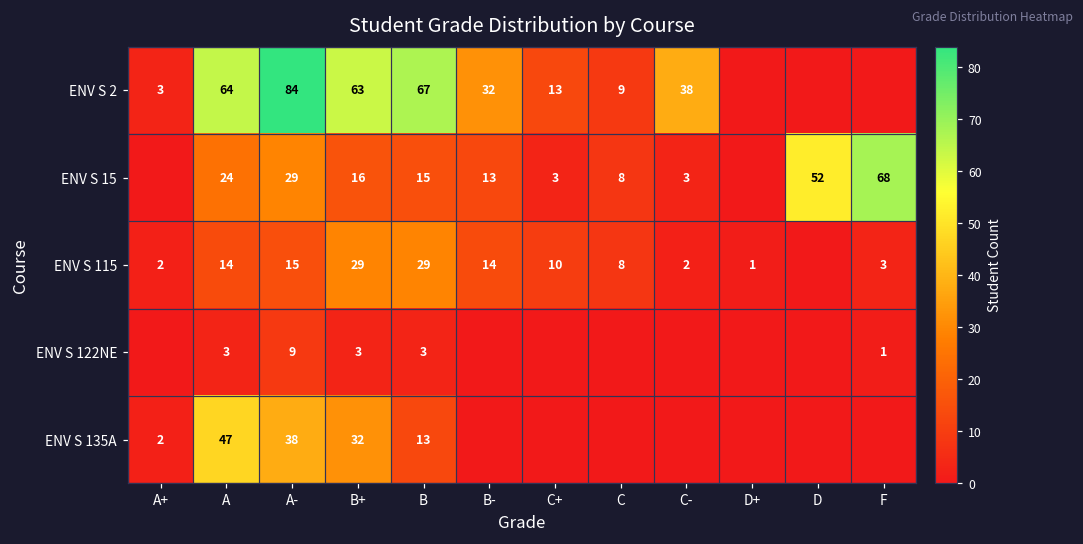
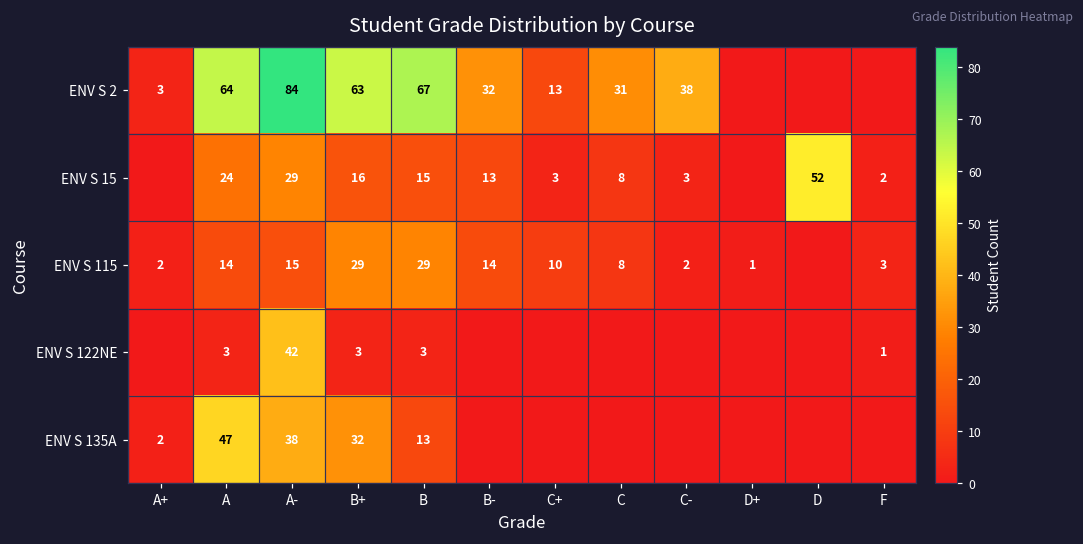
ENV S 2, C: 9 -> 31
ENV S 15, F: 68 -> 2
ENV S 122NE, A-: 9 -> 42
